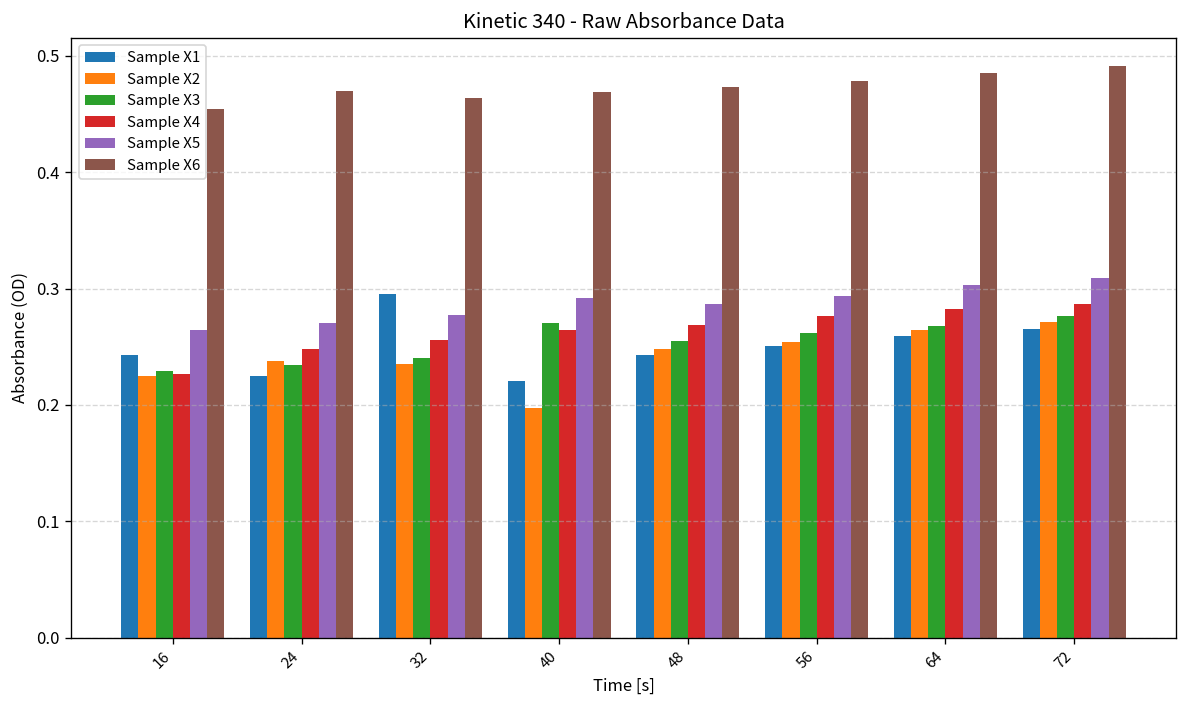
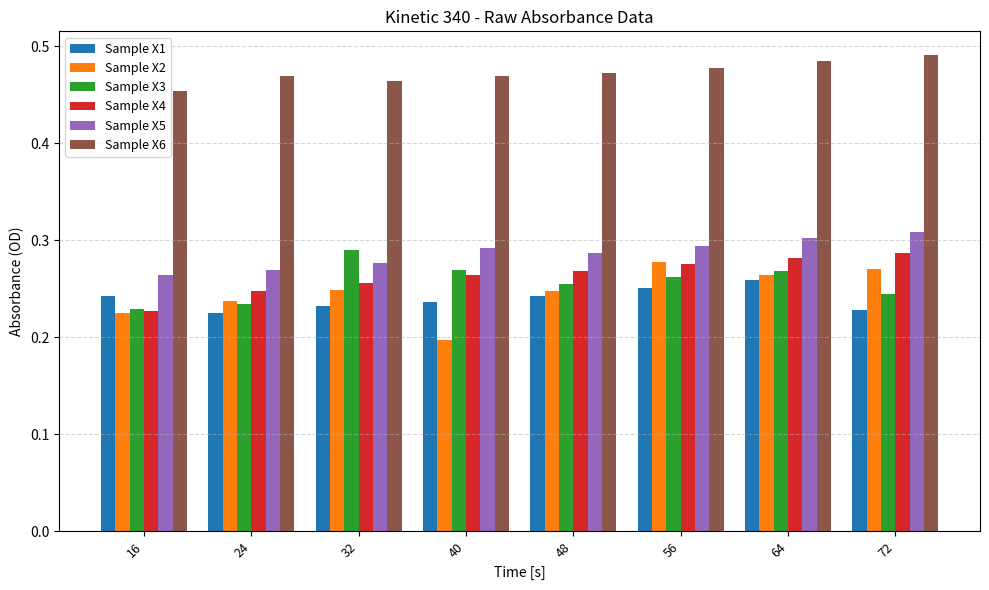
Sample X1, 32: 0.30 -> 0.23
Sample X2, 32: 0.24 -> 0.25
Sample X3, 32: 0.24 -> 0.29
Sample X1, 40: 0.22 -> 0.24
Sample X2, 56: 0.25 -> 0.28
Sample X1, 72: 0.27 -> 0.23
Sample X3, 72: 0.28 -> 0.25
